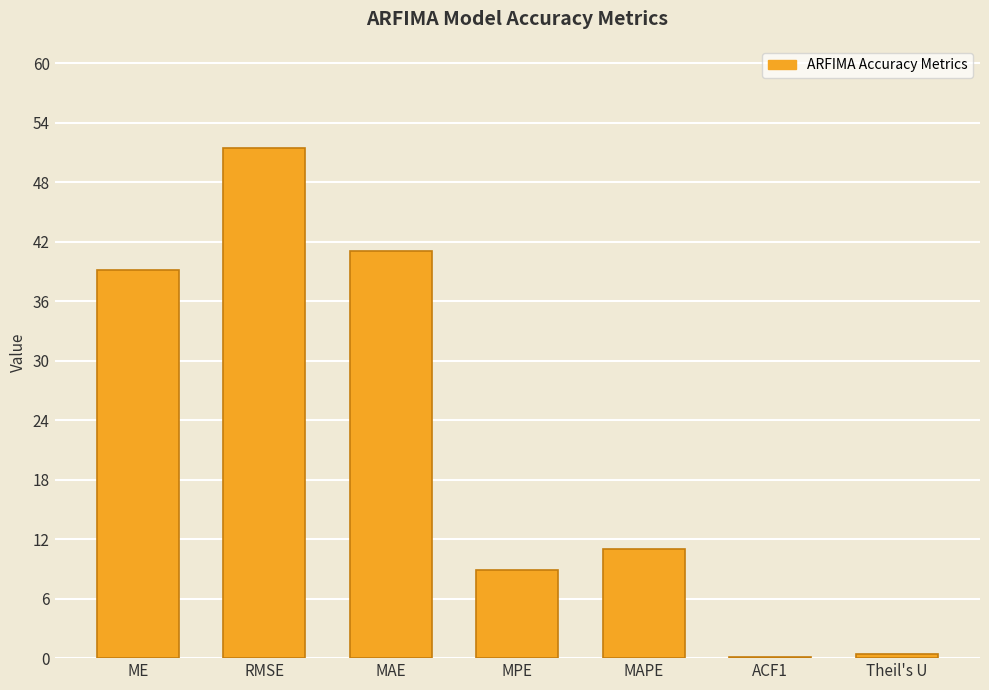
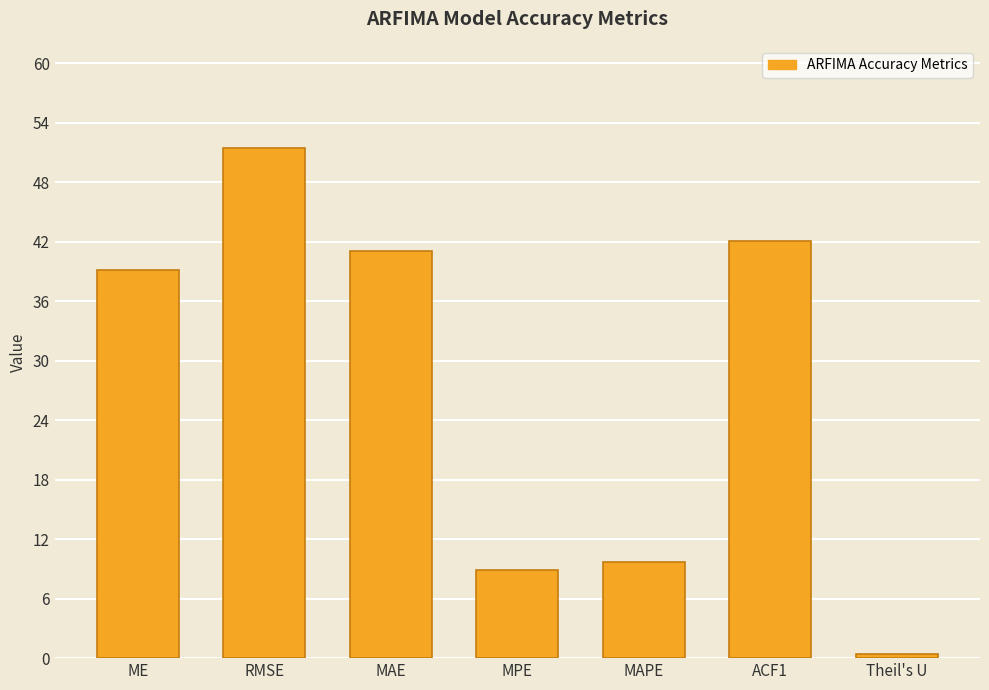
MAPE: 11 -> 10
ACF1: 0 -> 42
